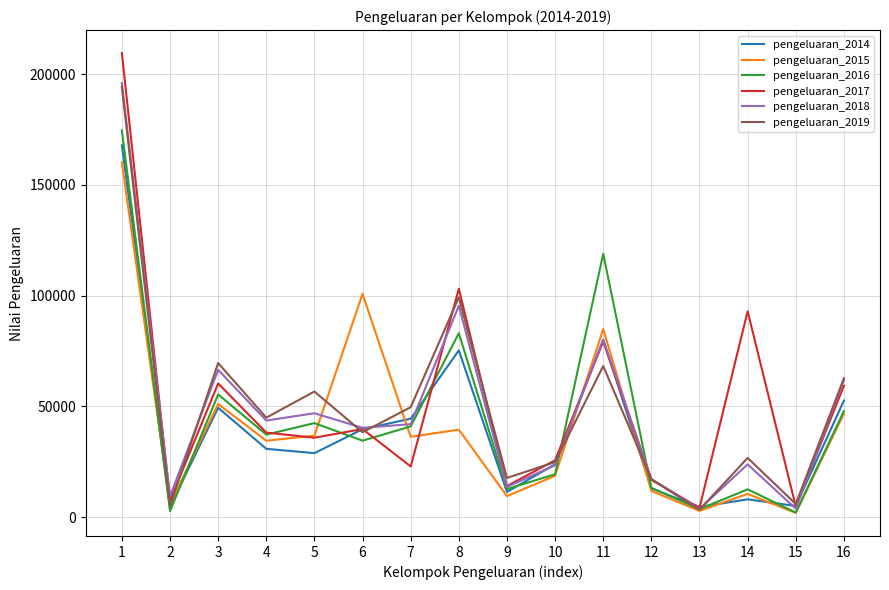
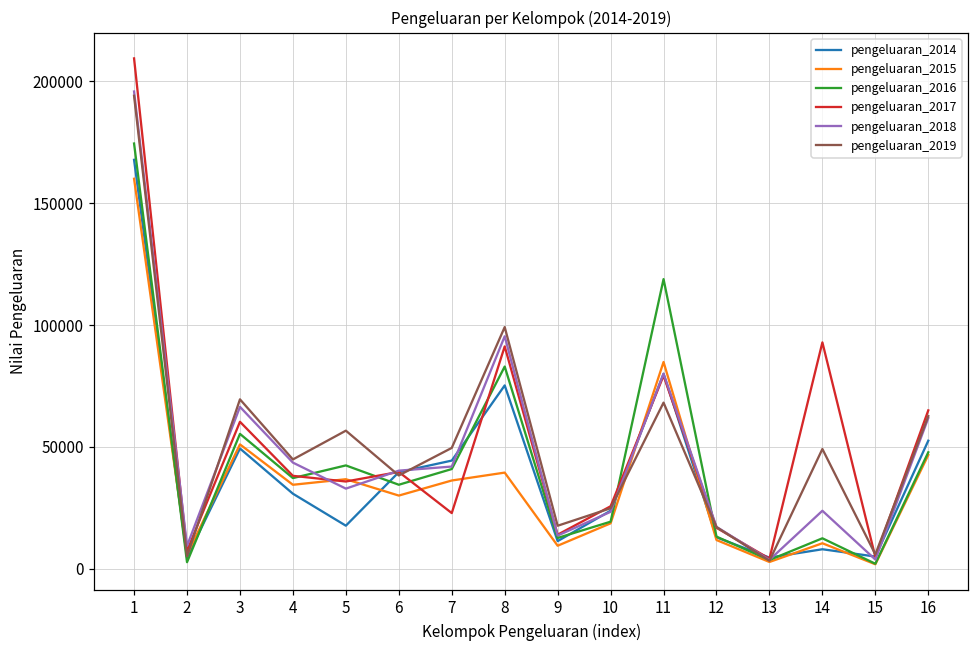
pengeluaran_2014, 5: 29000 -> 18000
pengeluaran_2018, 5: 47000 -> 33000
pengeluaran_2015, 6: 101000 -> 30000
pengeluaran_2017, 8: 103000 -> 91000
pengeluaran_2019, 14: 27000 -> 49000
pengeluaran_2017, 16: 59000 -> 65000
